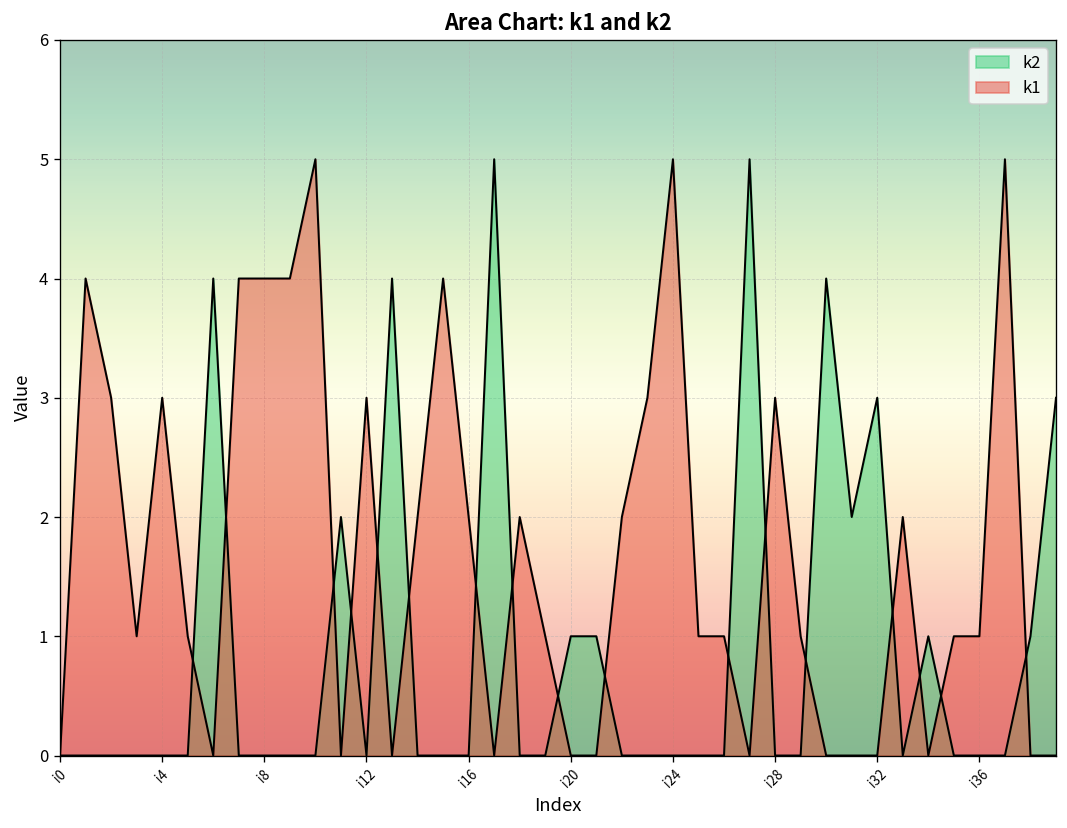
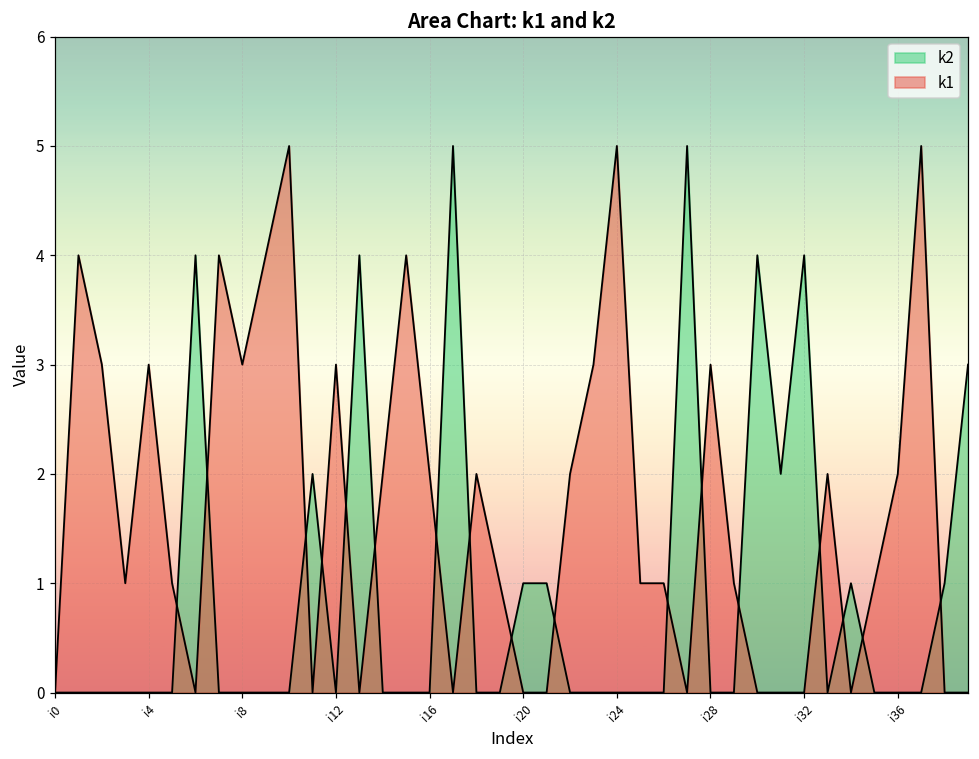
k1, i8: 4 -> 3
k2, i32: 3 -> 4
k1, i36: 1 -> 2
